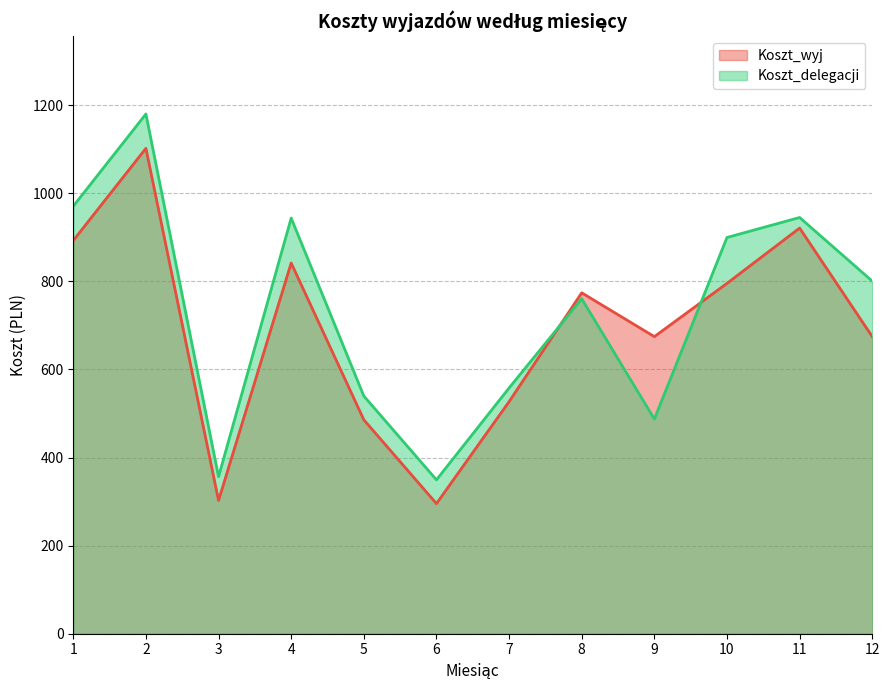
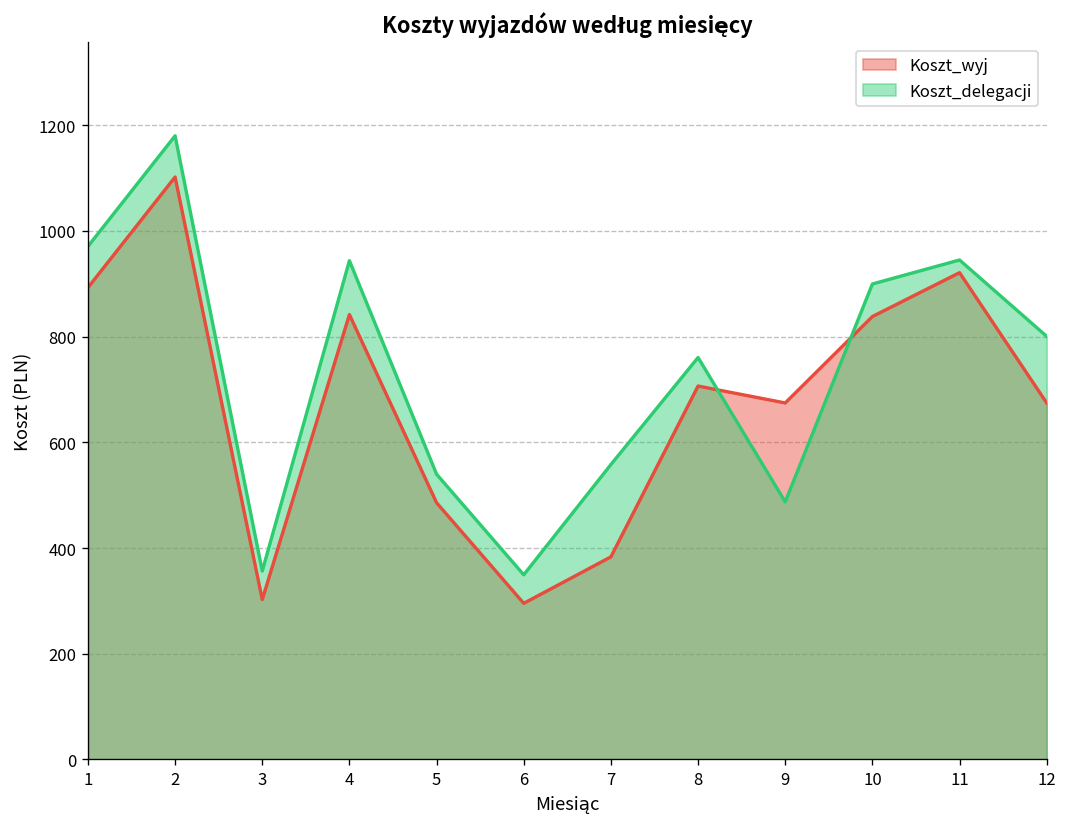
Koszt_wyj, 7: 530 -> 380
Koszt_wyj, 8: 770 -> 710
Koszt_wyj, 10: 800 -> 840
